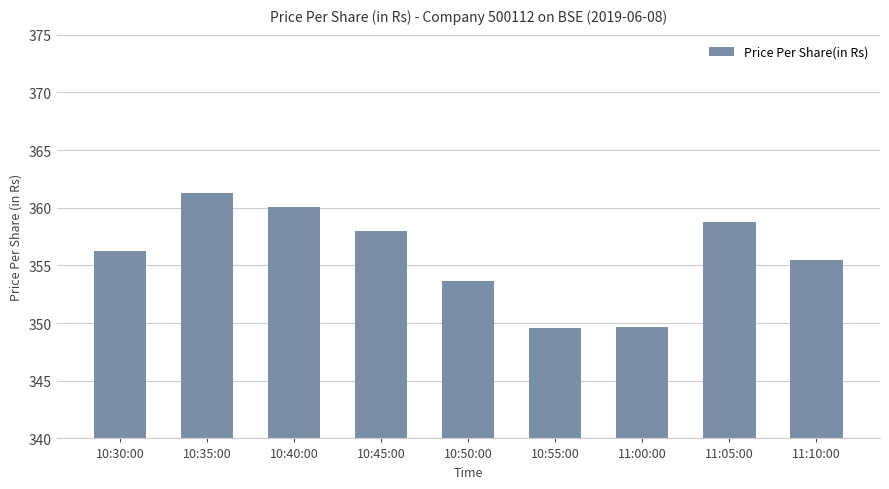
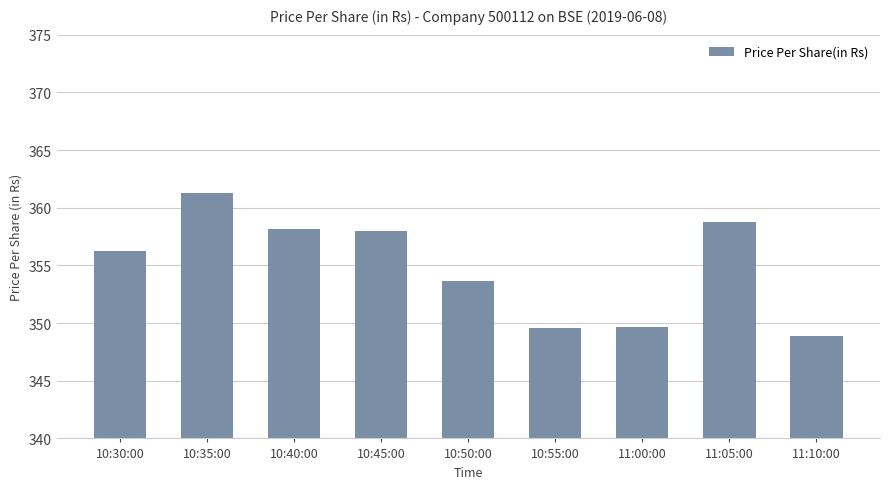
10:40:00: 360.0 -> 358.1
11:10:00: 355.4 -> 348.9
